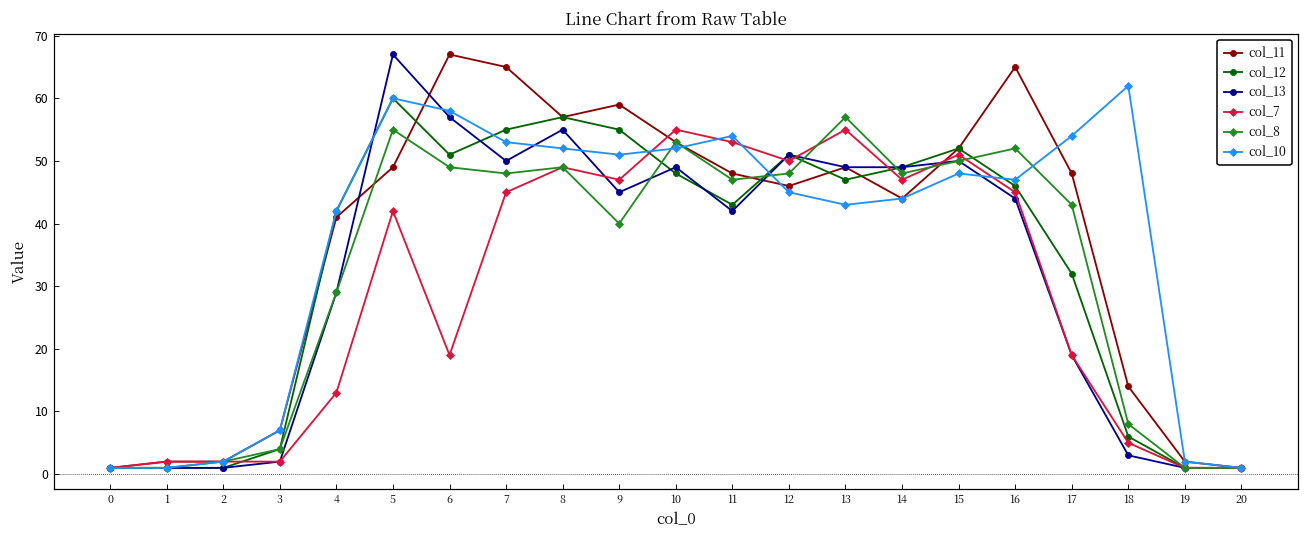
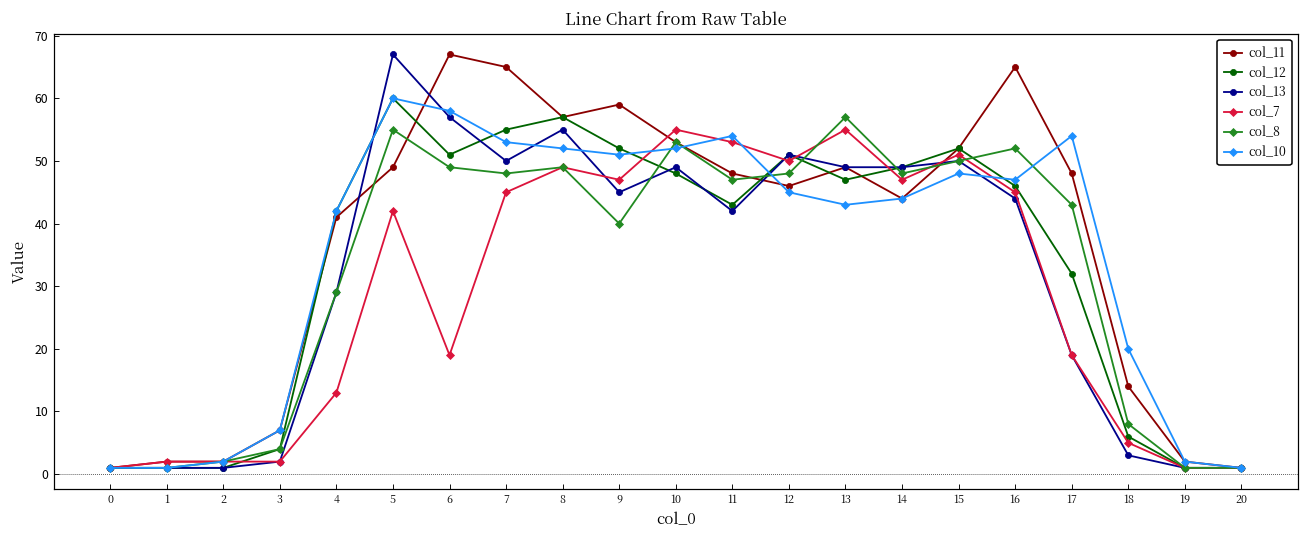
col_12, 9: 55 -> 52
col_10, 18: 62 -> 20
